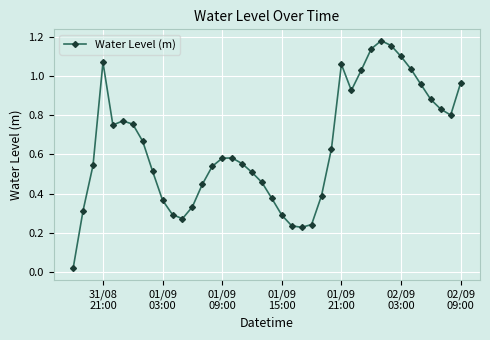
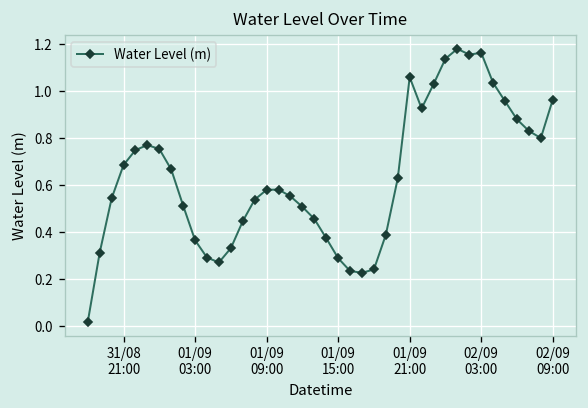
31/08 21:00: 1.07 -> 0.69
02/09 03:00: 1.10 -> 1.16
